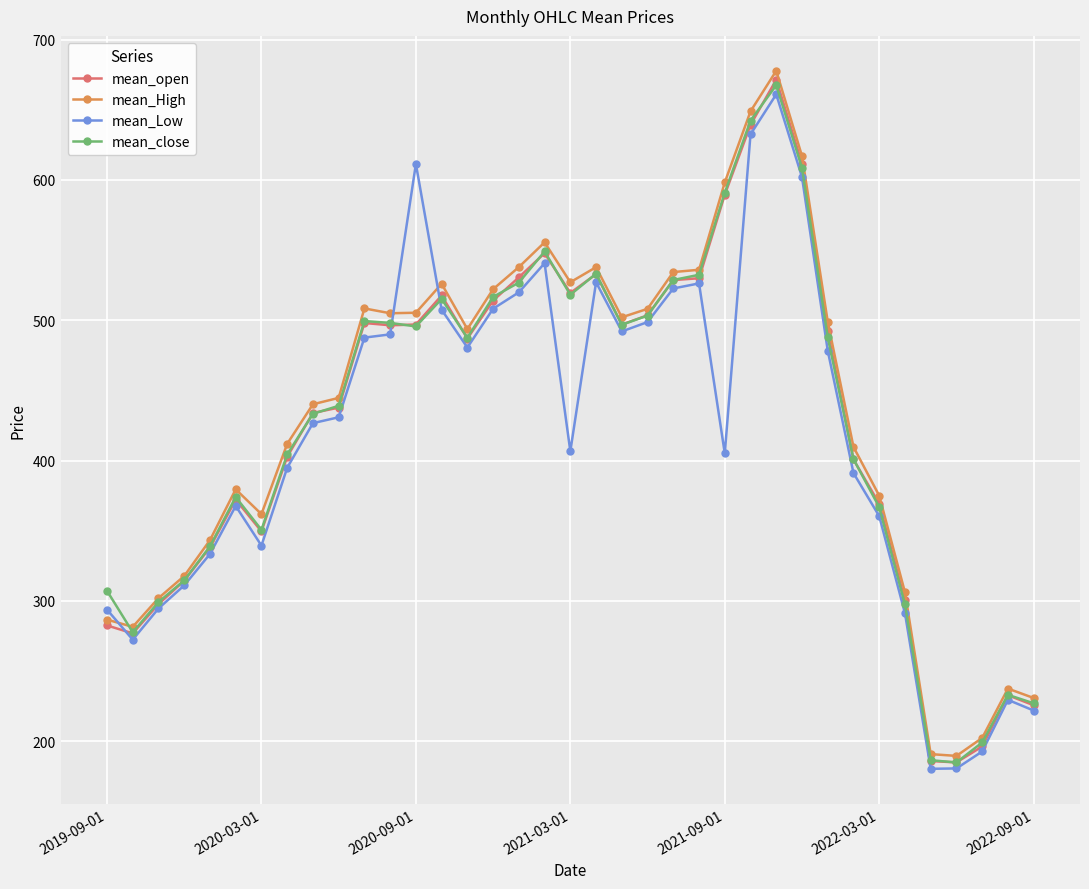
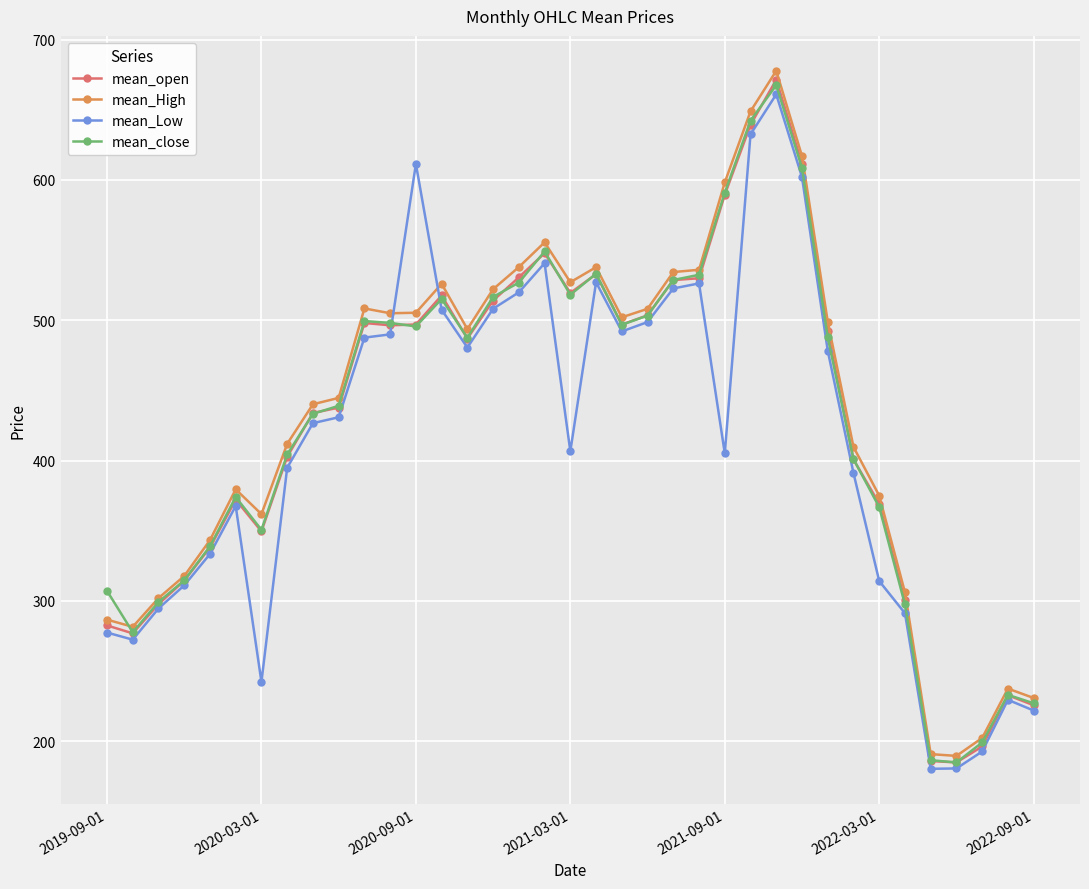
mean_Low, 2019-09-01: 294 -> 277
mean_Low, 2020-03-01: 339 -> 242
mean_Low, 2022-03-01: 360 -> 314
